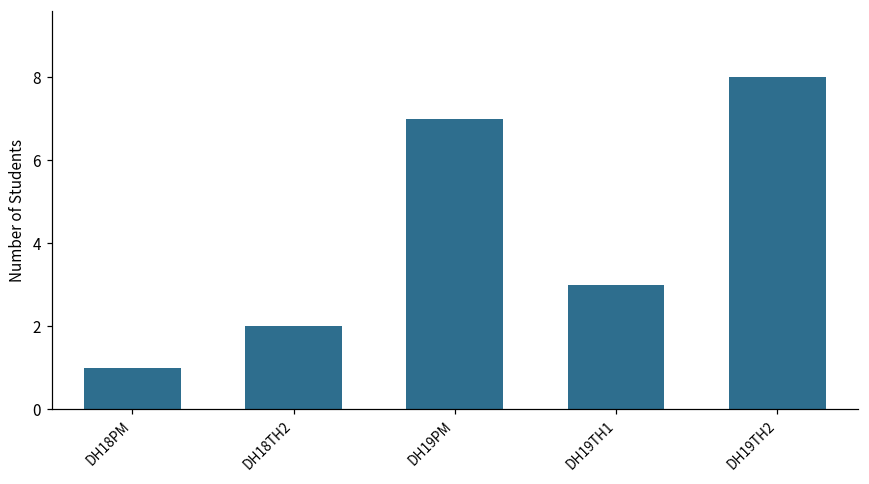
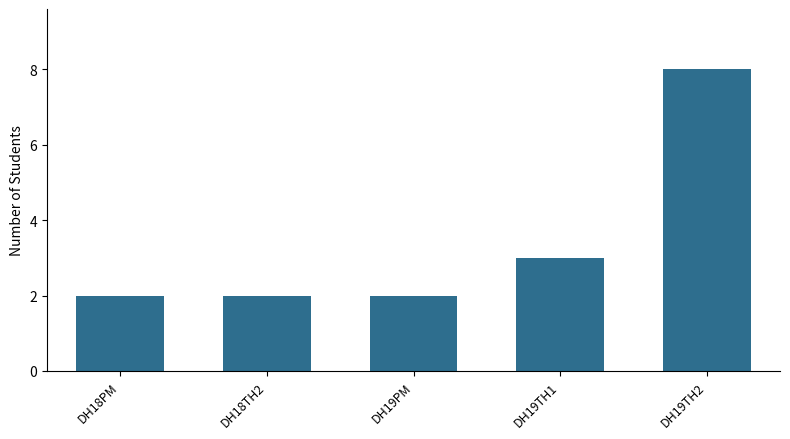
DH18PM: 1 -> 2
DH19PM: 7 -> 2
